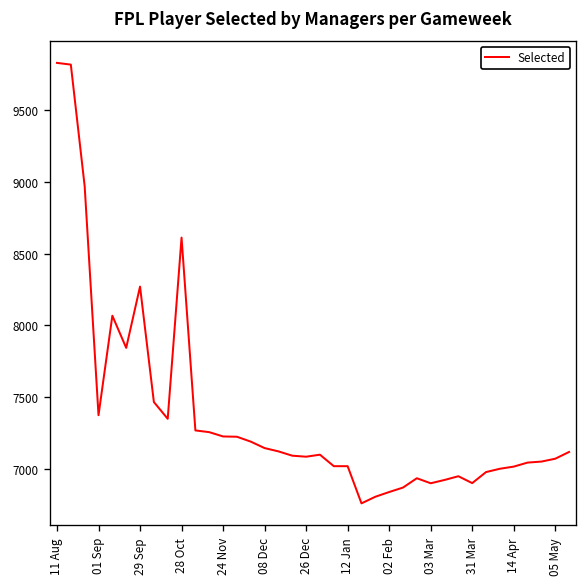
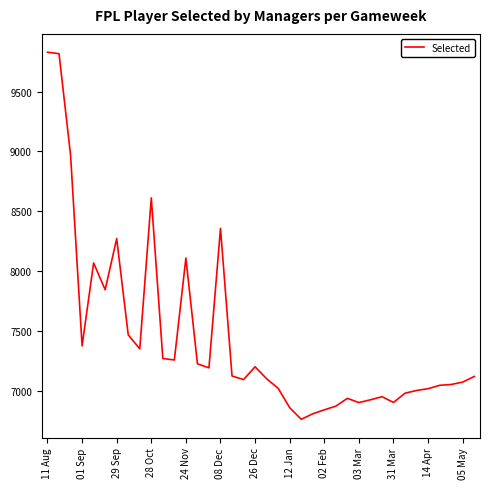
24 Nov: 7230 -> 8110
08 Dec: 7150 -> 8360
26 Dec: 7090 -> 7200
12 Jan: 7020 -> 6860
